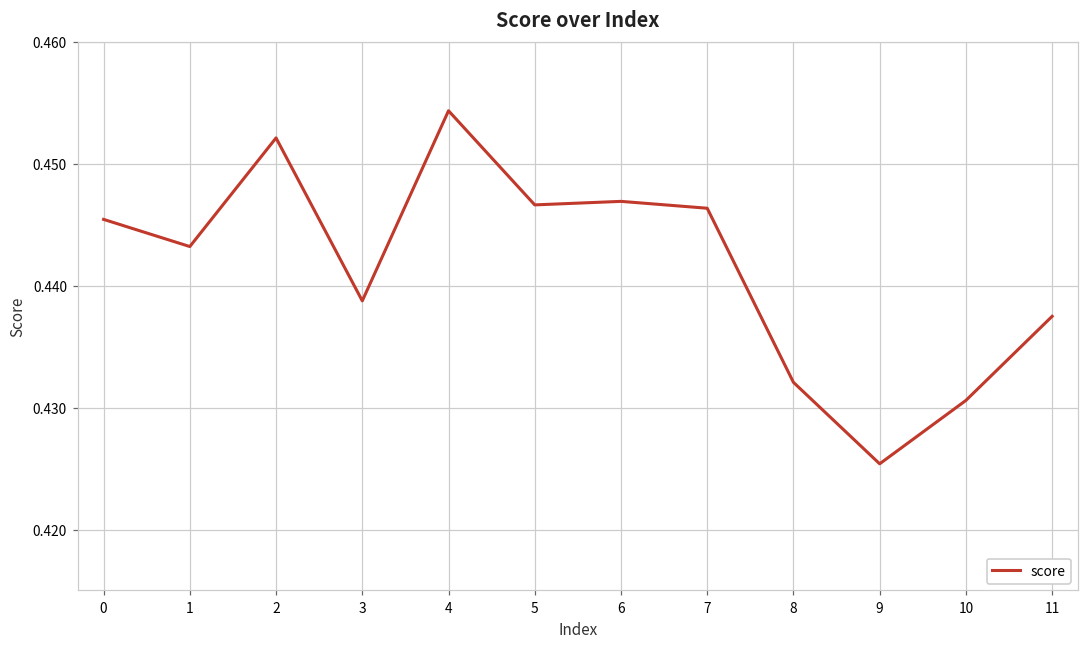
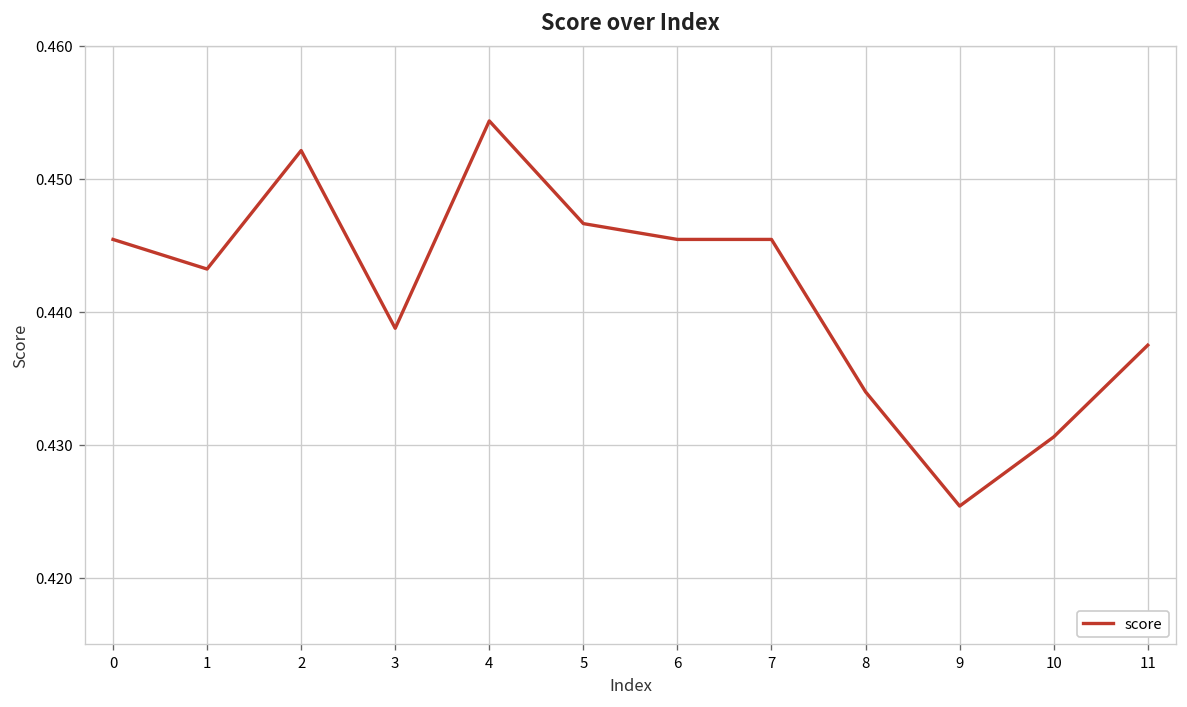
6: 0.4469 -> 0.4454
7: 0.4463 -> 0.4454
8: 0.4321 -> 0.4340
